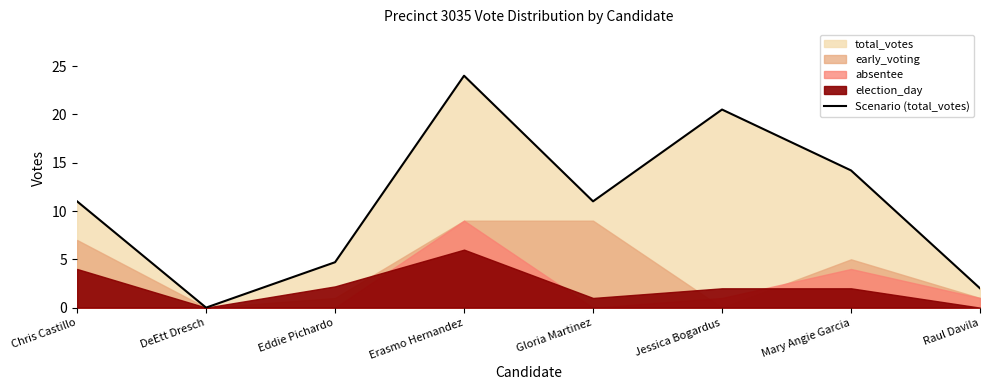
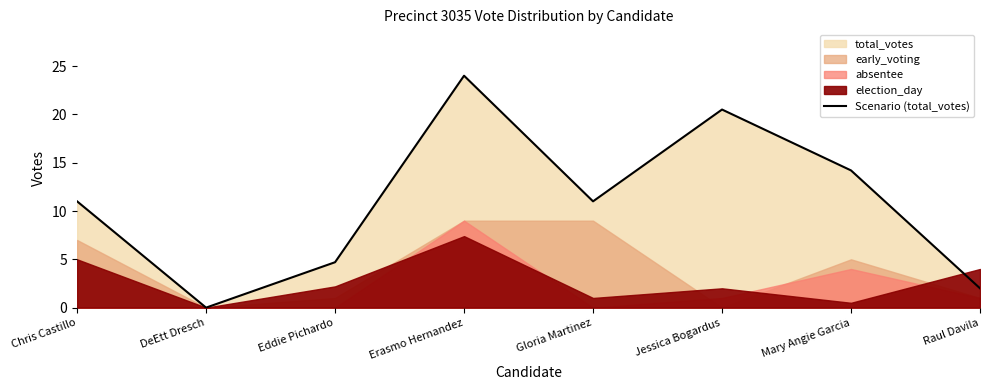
election_day, Chris Castillo: 4 -> 5
election_day, Erasmo Hernandez: 6 -> 7
election_day, Mary Angie Garcia: 2 -> 1
election_day, Raul Davila: 0 -> 4
